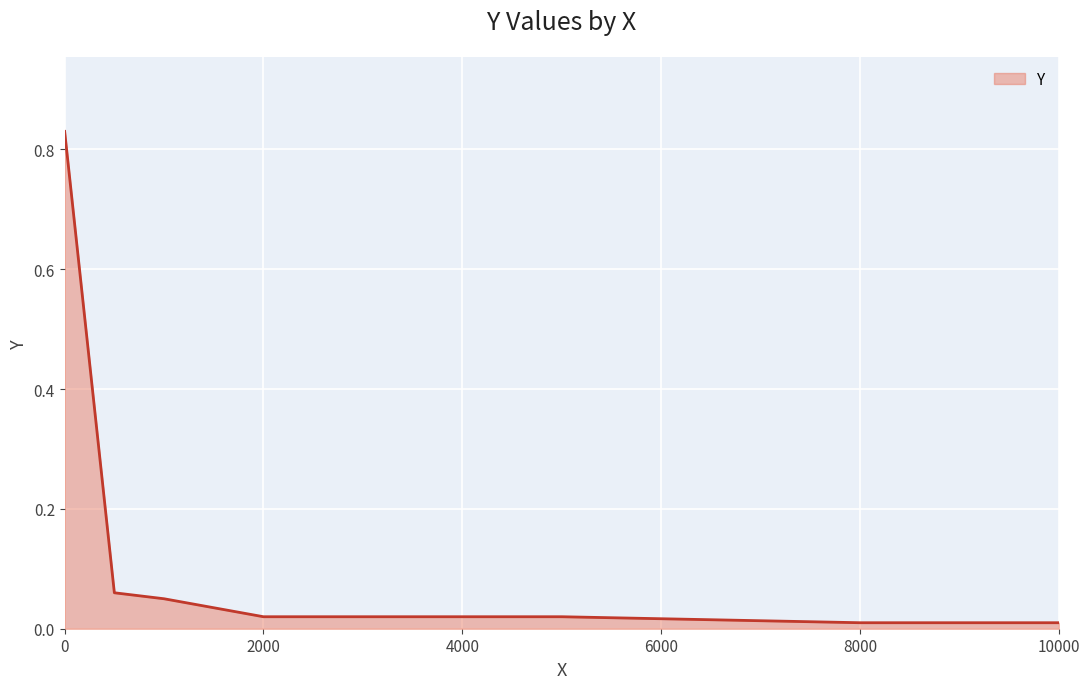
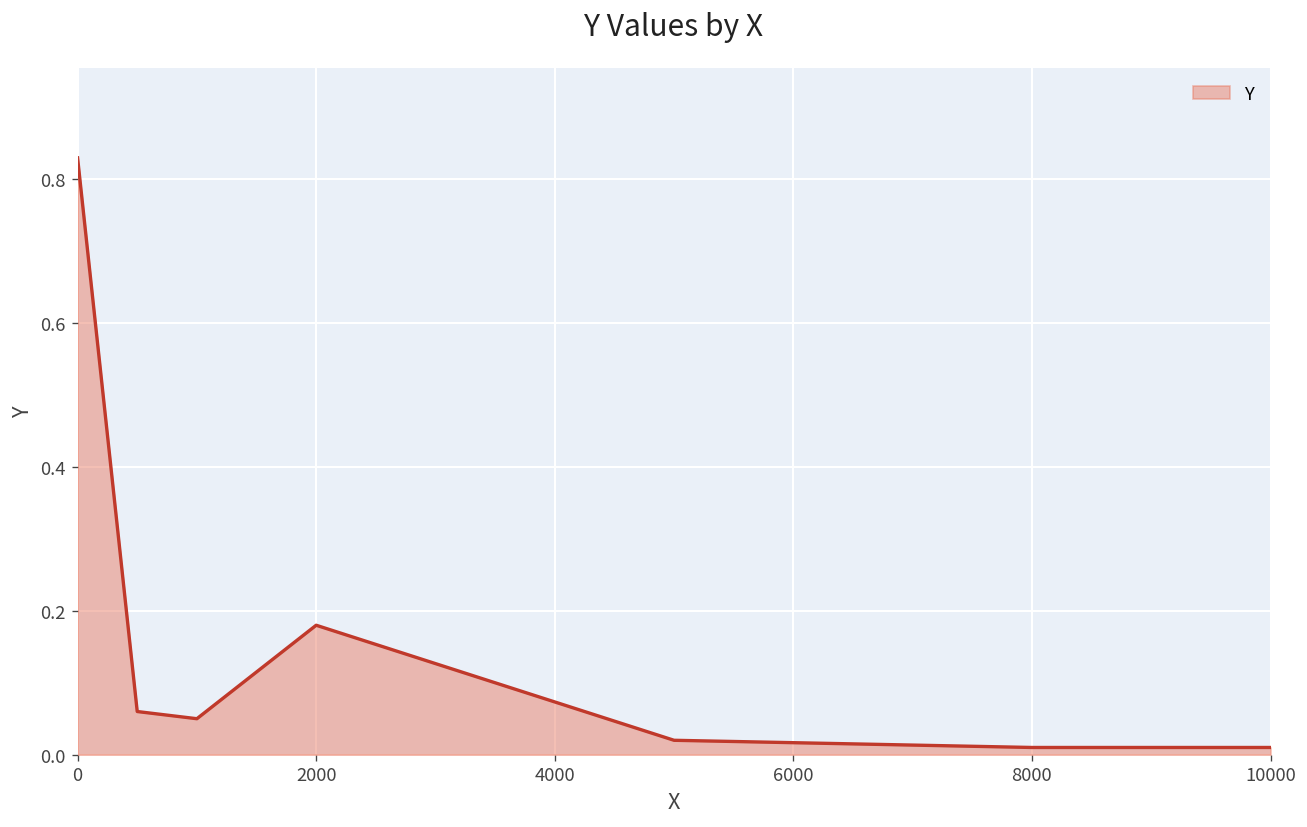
2000: 0.02 -> 0.18
